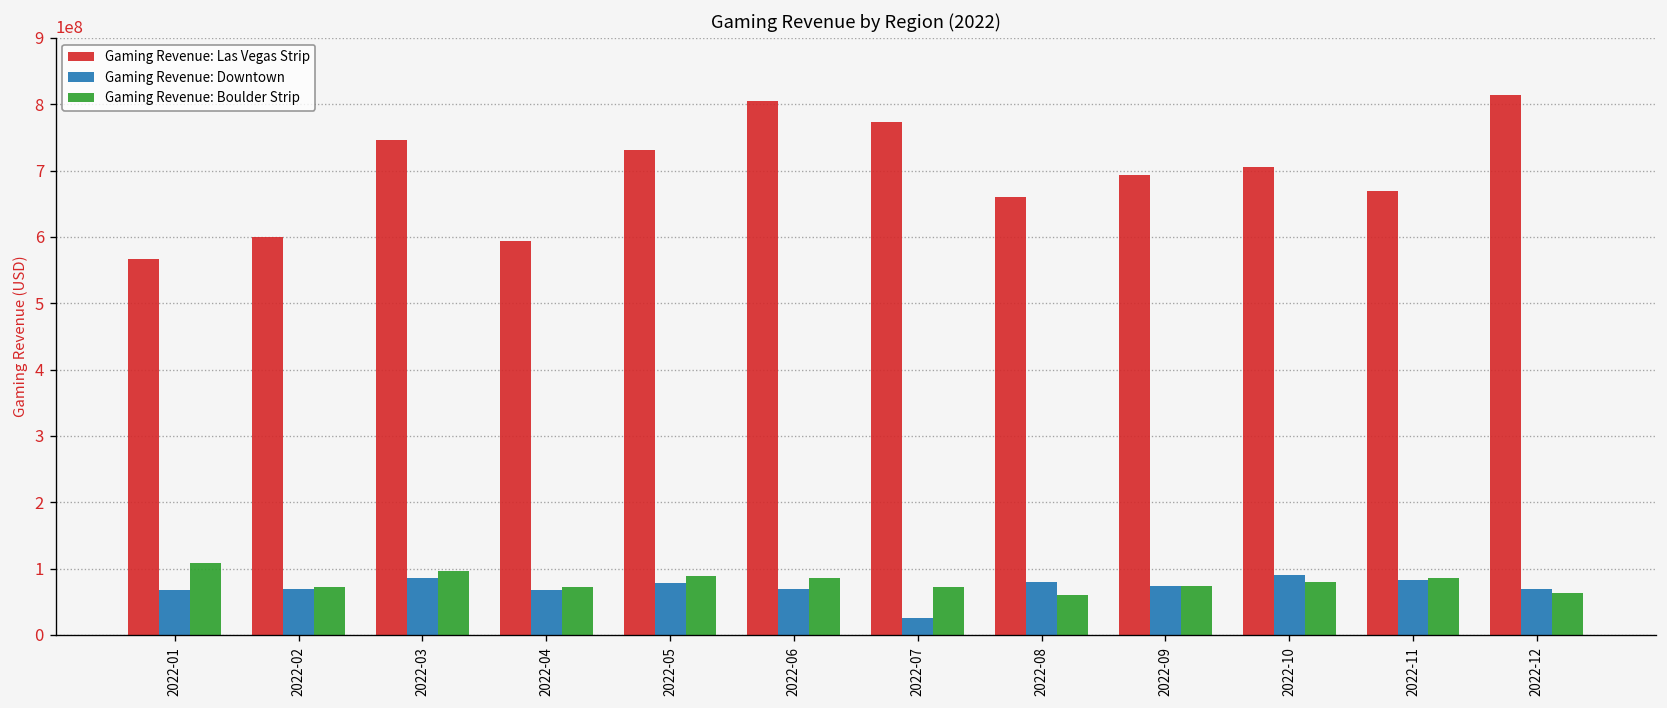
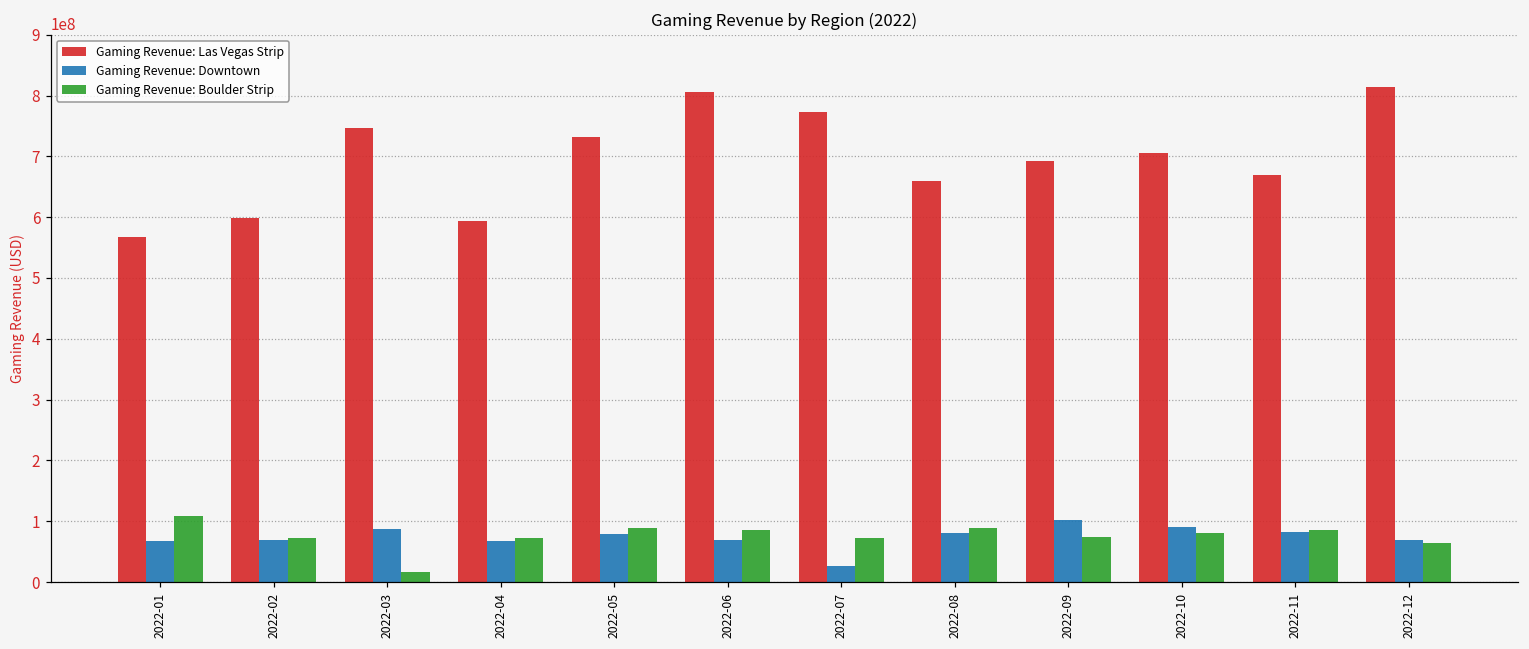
Gaming Revenue: Boulder Strip, 2022-03: 100000000 -> 20000000
Gaming Revenue: Boulder Strip, 2022-08: 60000000 -> 90000000
Gaming Revenue: Downtown, 2022-09: 70000000 -> 100000000
